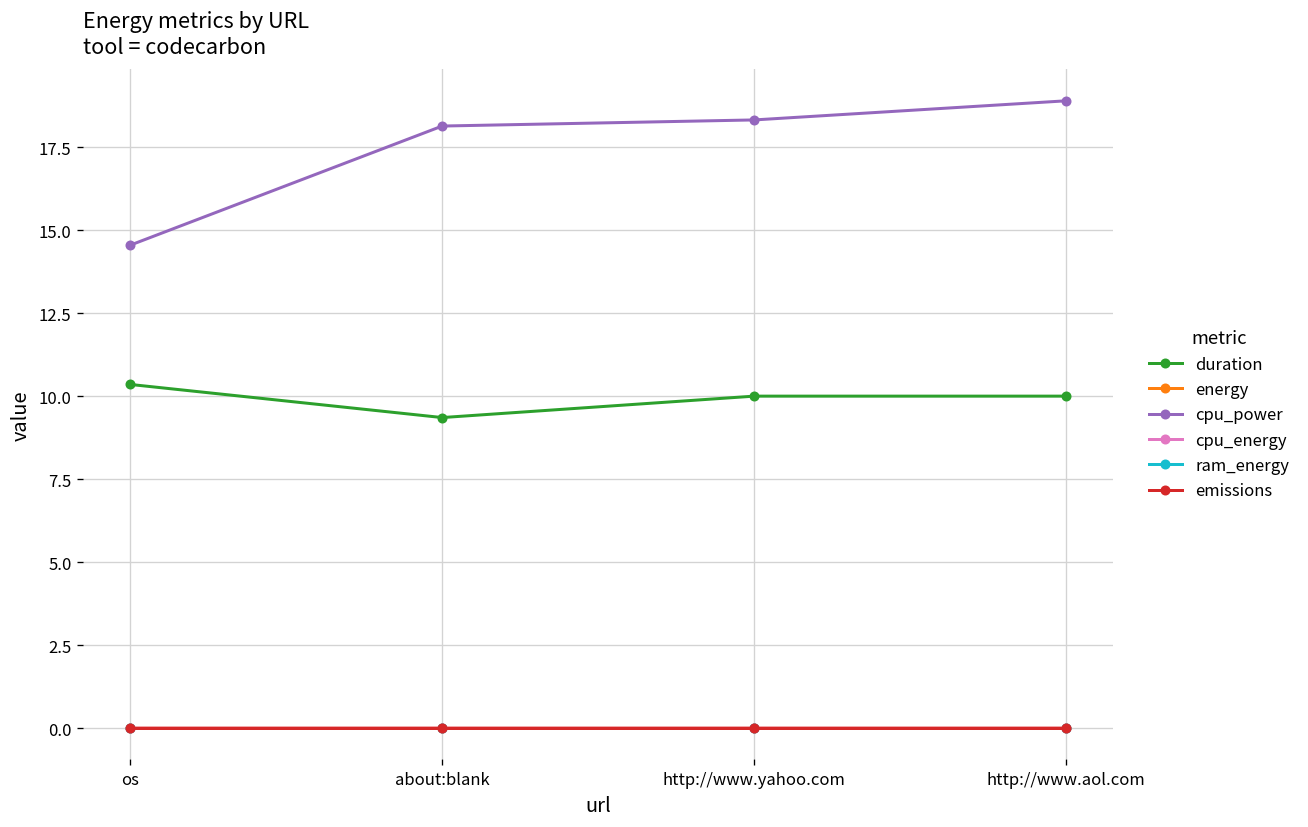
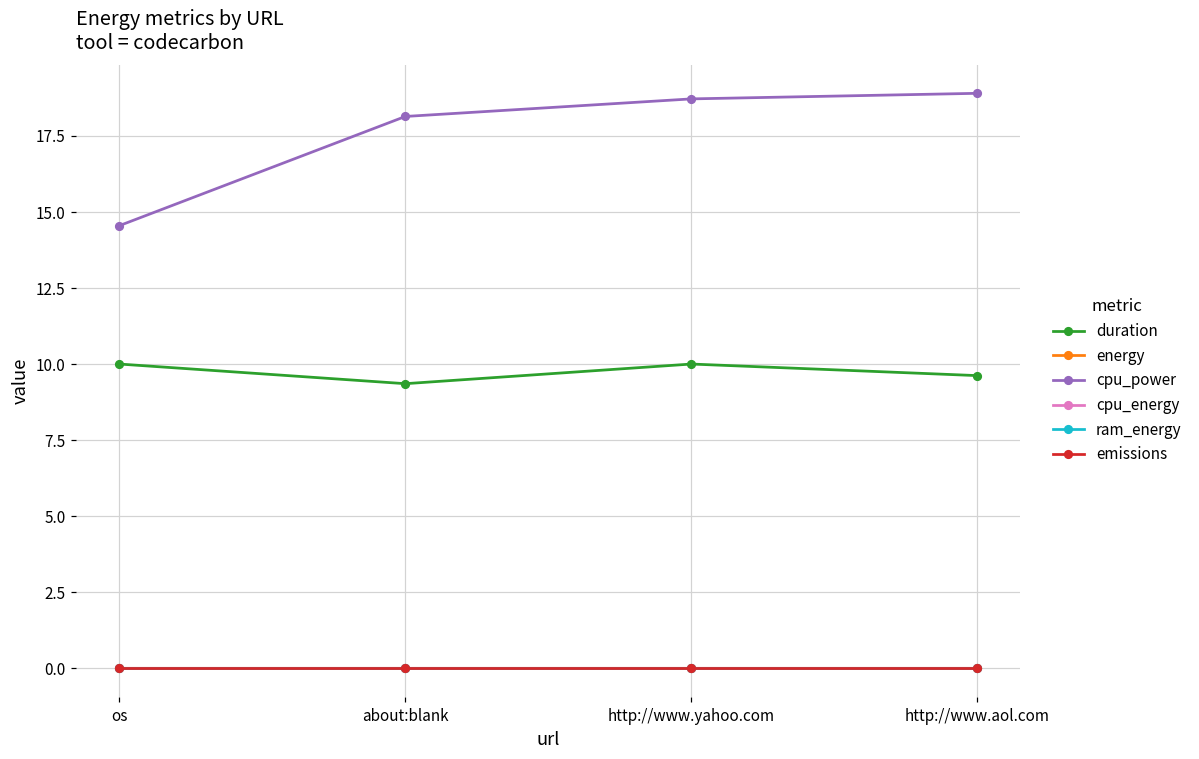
duration, os: 10.4 -> 10.0
cpu_power, http://www.yahoo.com: 18.3 -> 18.7
duration, http://www.aol.com: 10.0 -> 9.6
